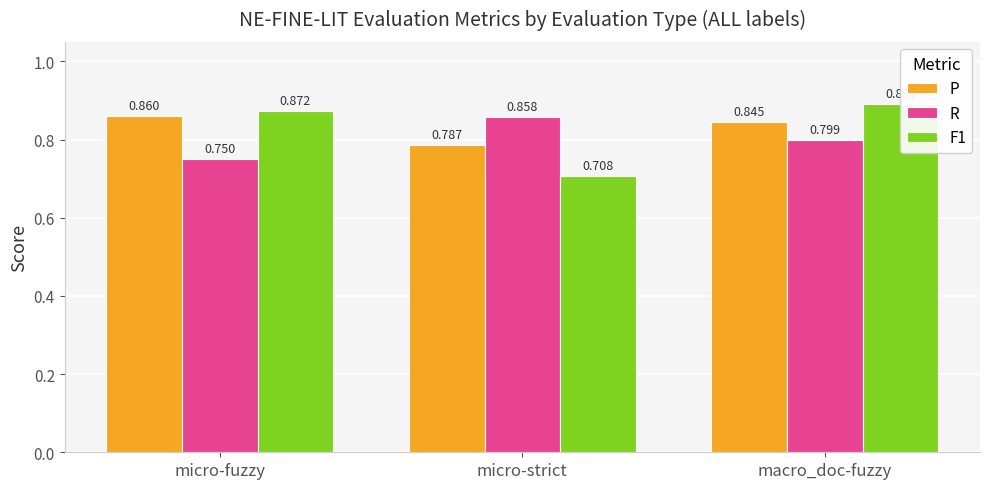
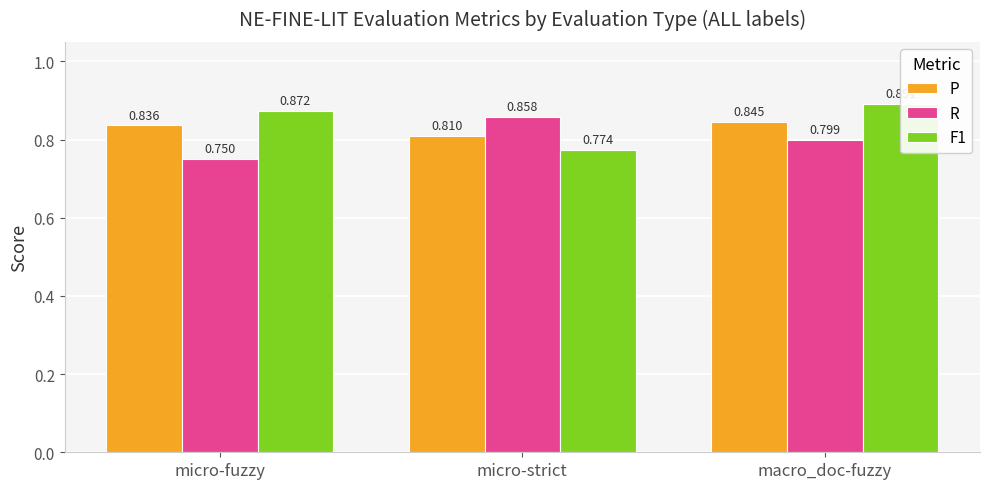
P, micro-fuzzy: 0.860 -> 0.836
P, micro-strict: 0.787 -> 0.810
F1, micro-strict: 0.708 -> 0.774
